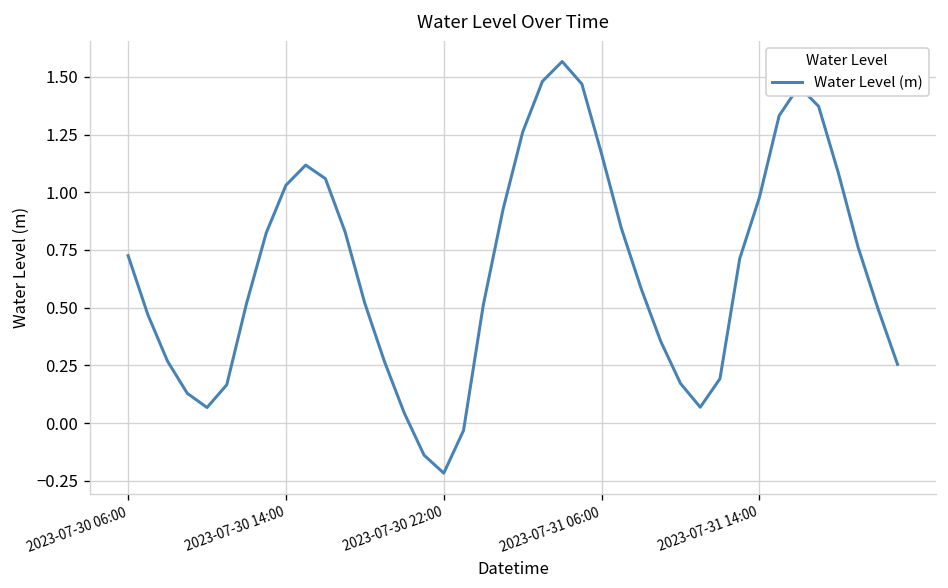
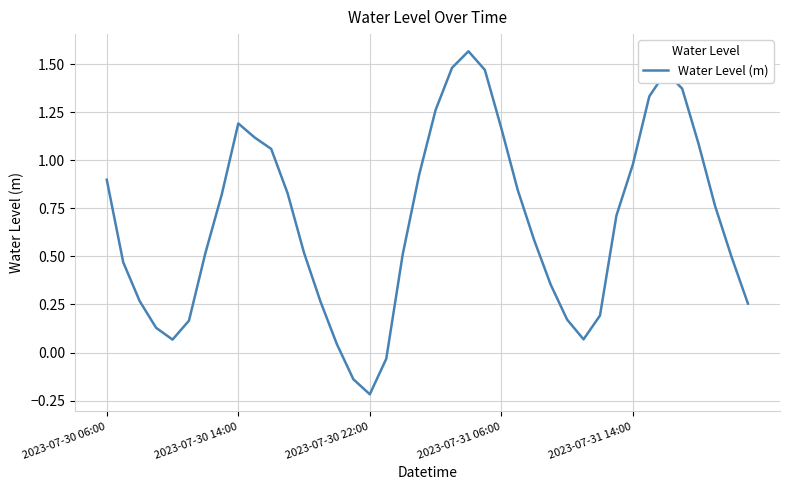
2023-07-30 06:00: 0.73 -> 0.90
2023-07-30 14:00: 1.03 -> 1.19
